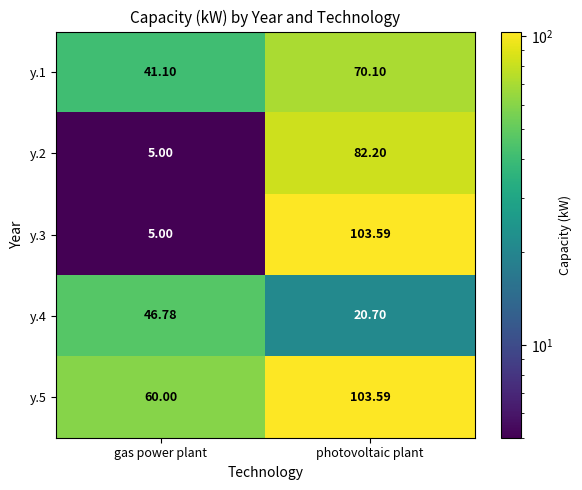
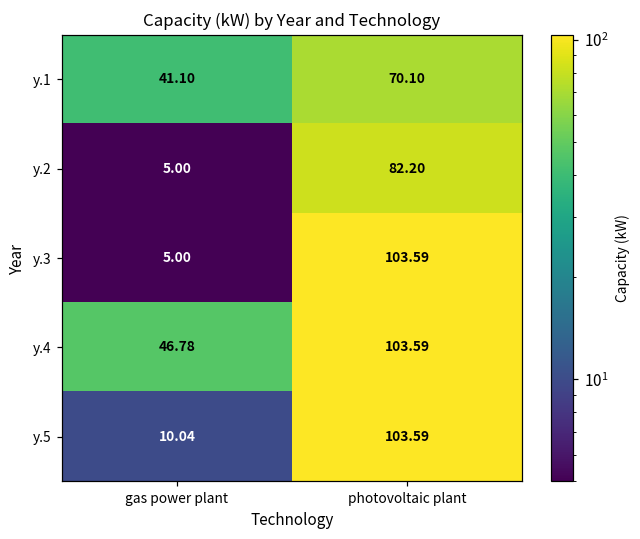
y.4, photovoltaic plant: 20.70 -> 103.59
y.5, gas power plant: 60.00 -> 10.04
